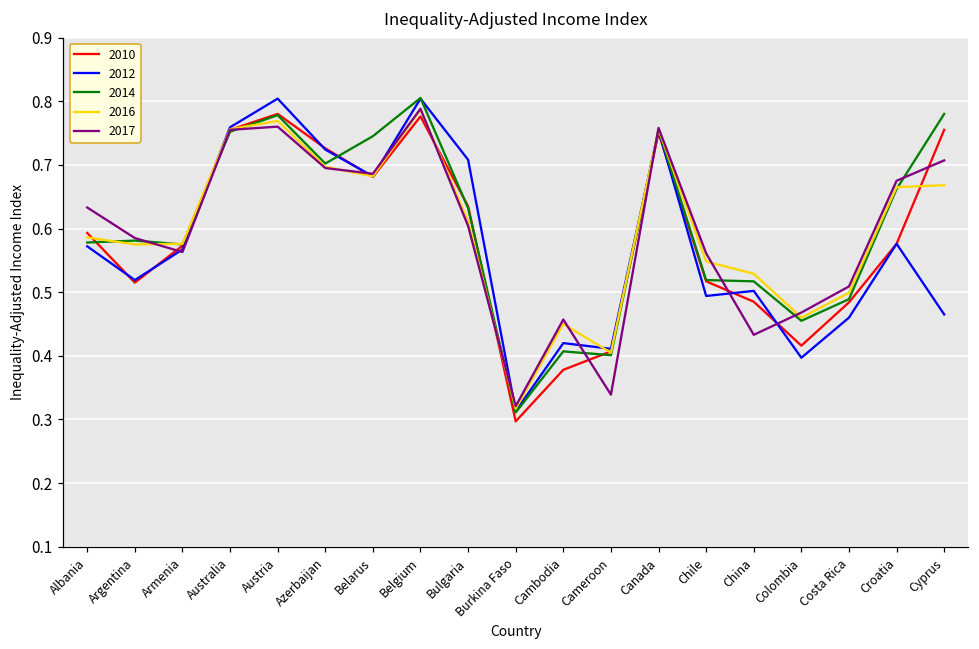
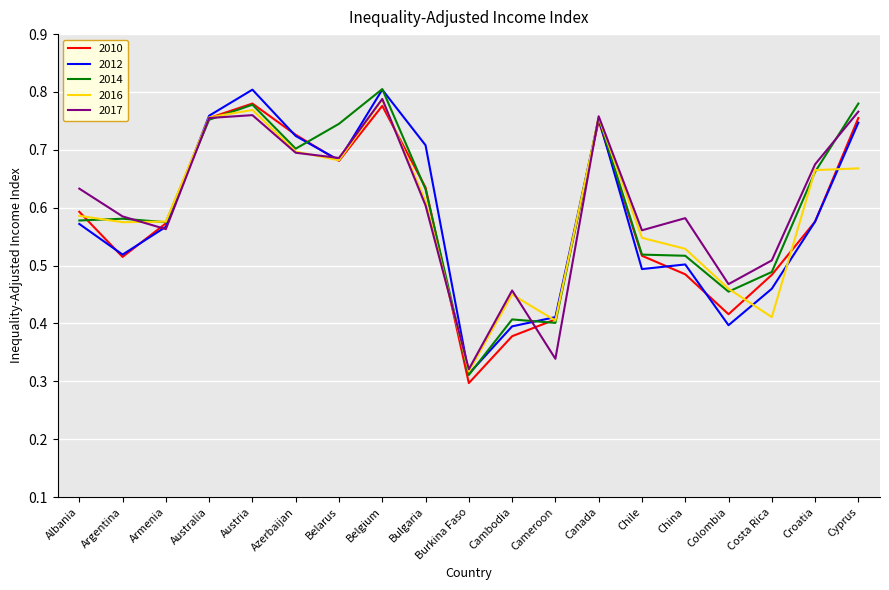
2012, Cambodia: 0.42 -> 0.40
2017, China: 0.43 -> 0.58
2016, Costa Rica: 0.50 -> 0.41
2012, Cyprus: 0.47 -> 0.75
2017, Cyprus: 0.71 -> 0.77
